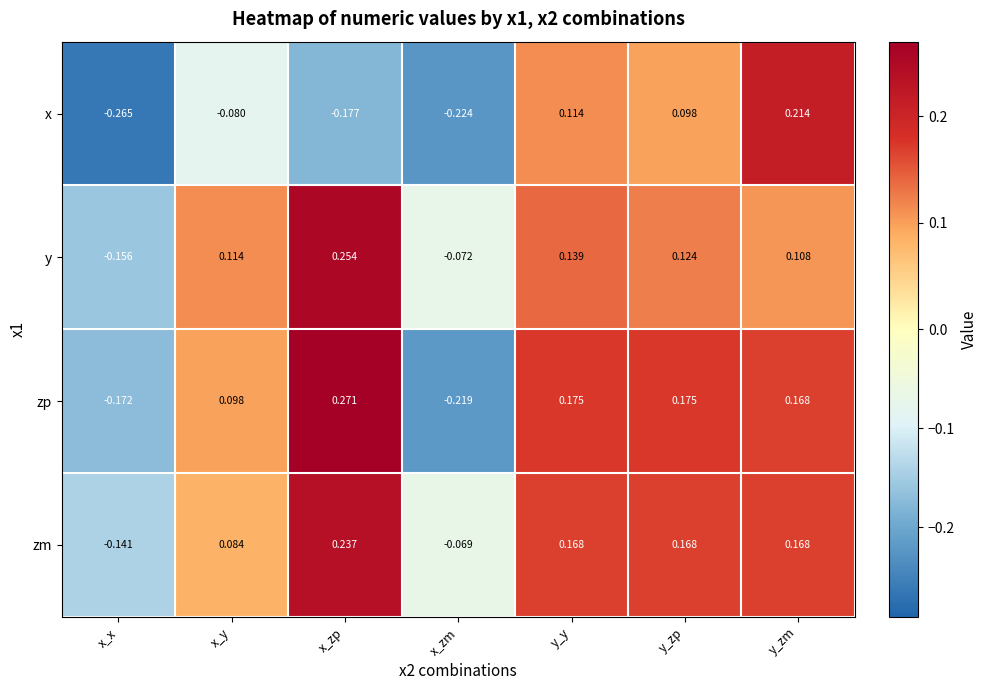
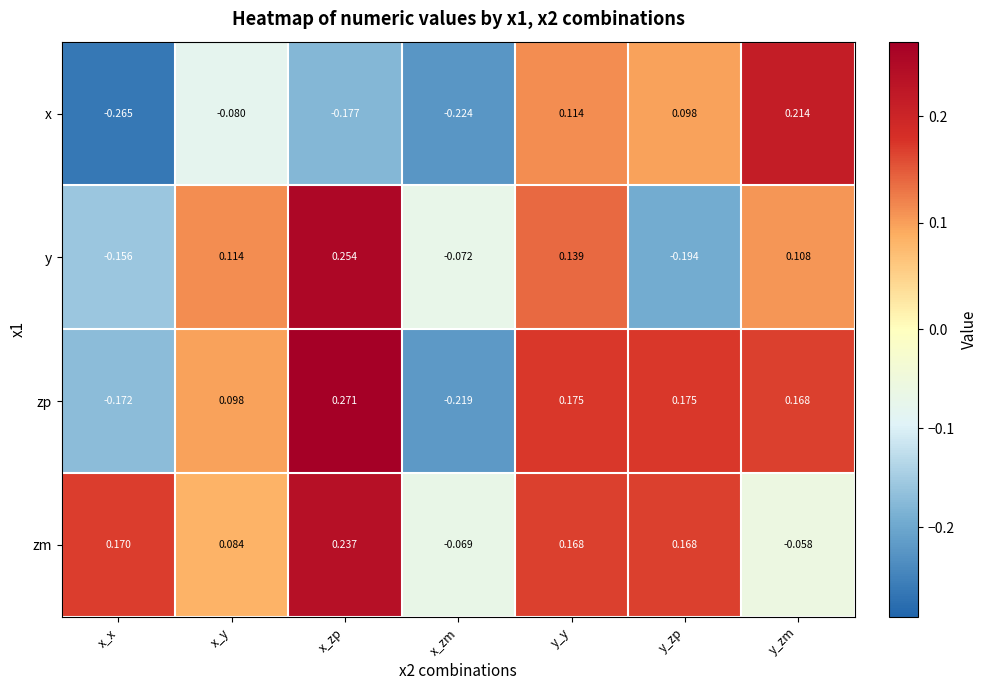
y, y_zp: 0.124 -> -0.194
zm, x_x: -0.141 -> 0.170
zm, y_zm: 0.168 -> -0.058
